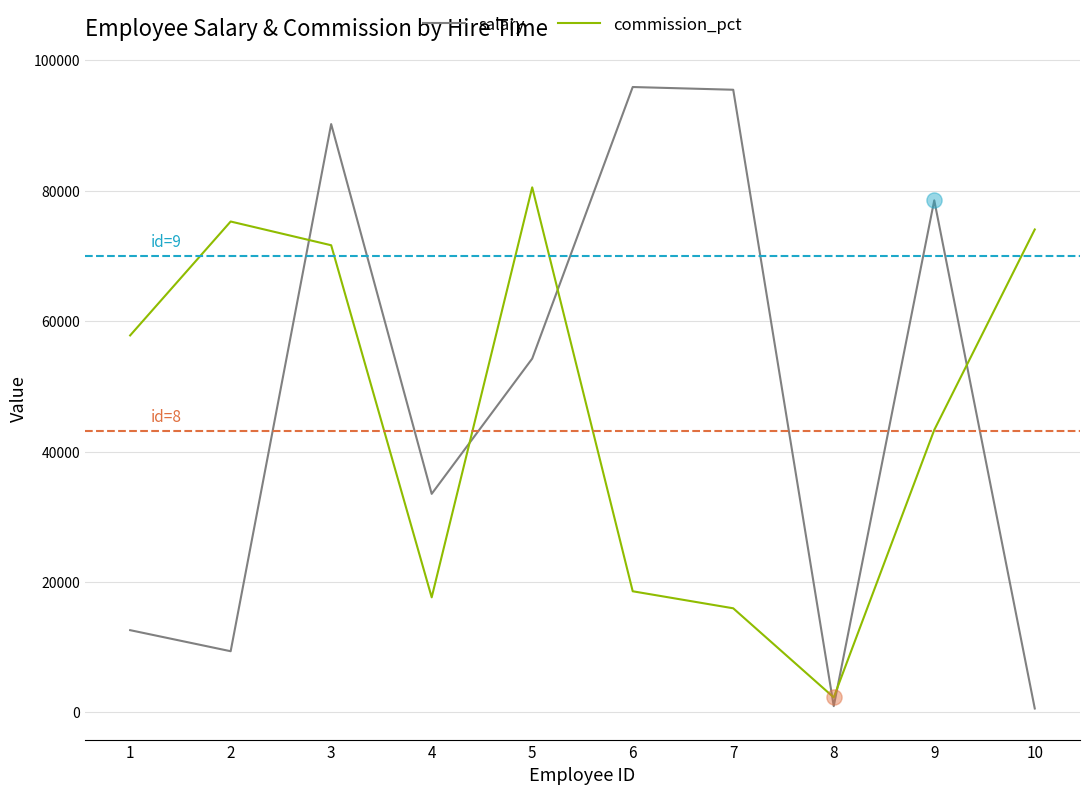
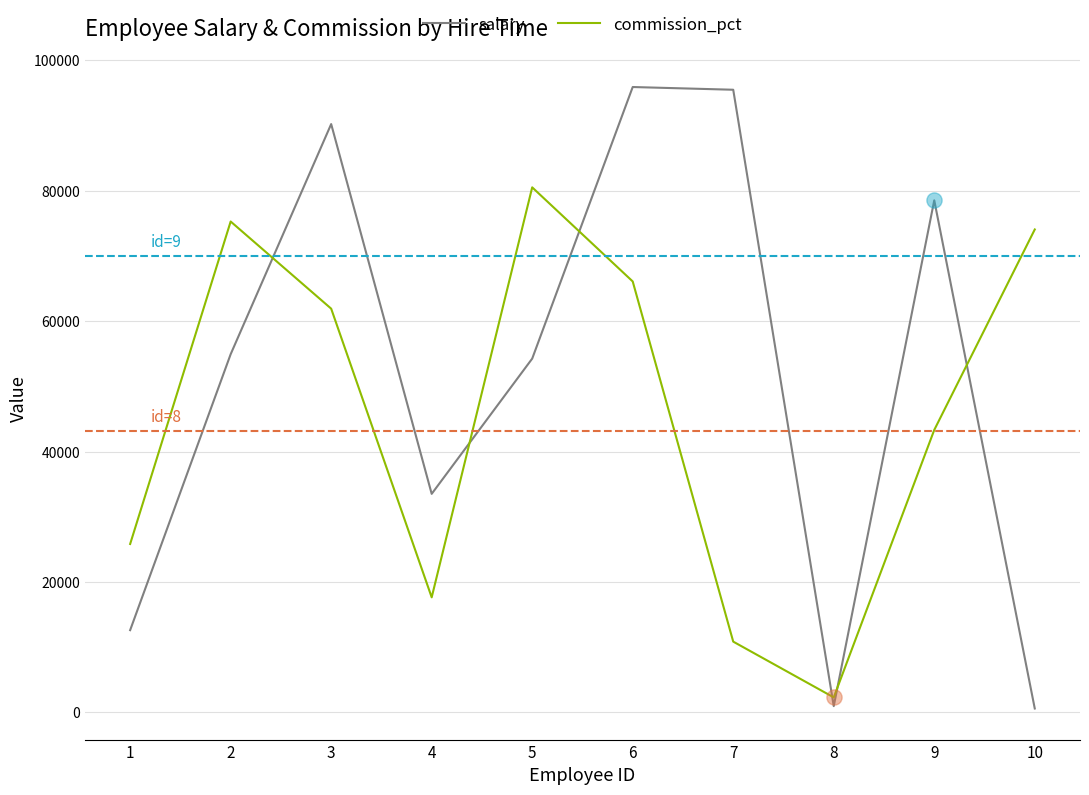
commission_pct, 1: 58000 -> 26000
salary, 2: 9000 -> 55000
commission_pct, 3: 72000 -> 62000
commission_pct, 6: 19000 -> 66000
commission_pct, 7: 16000 -> 11000
